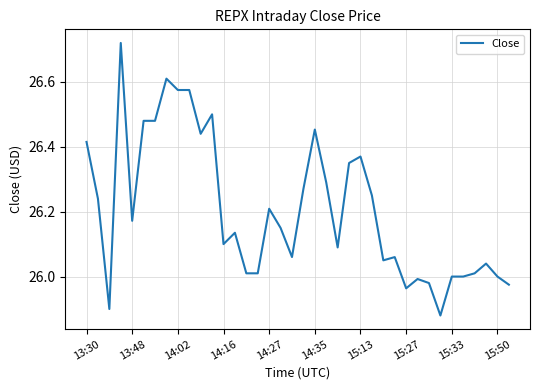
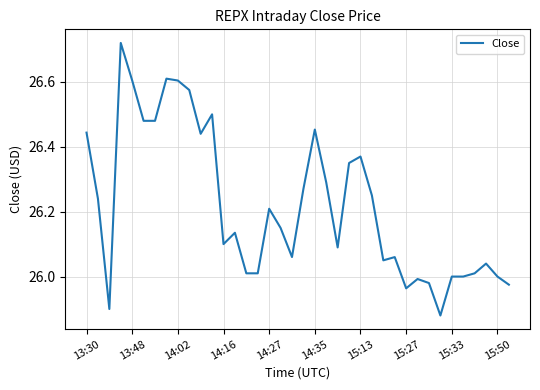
13:30: 26.42 -> 26.44
13:48: 26.17 -> 26.60
14:02: 26.58 -> 26.60
